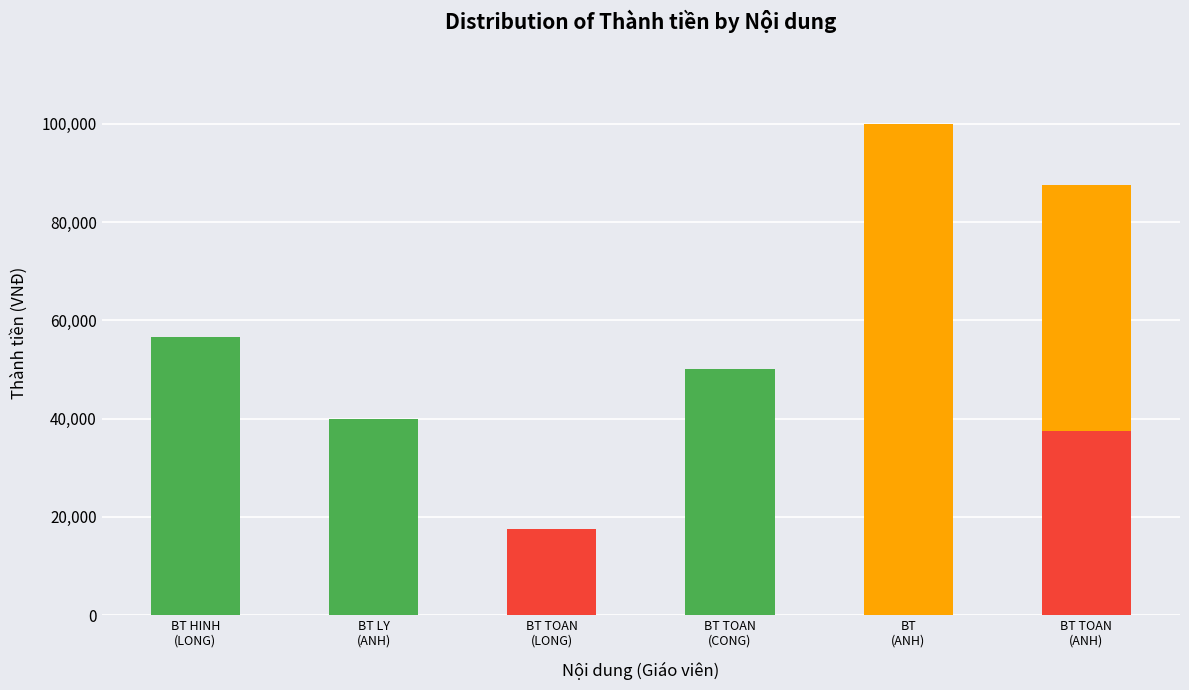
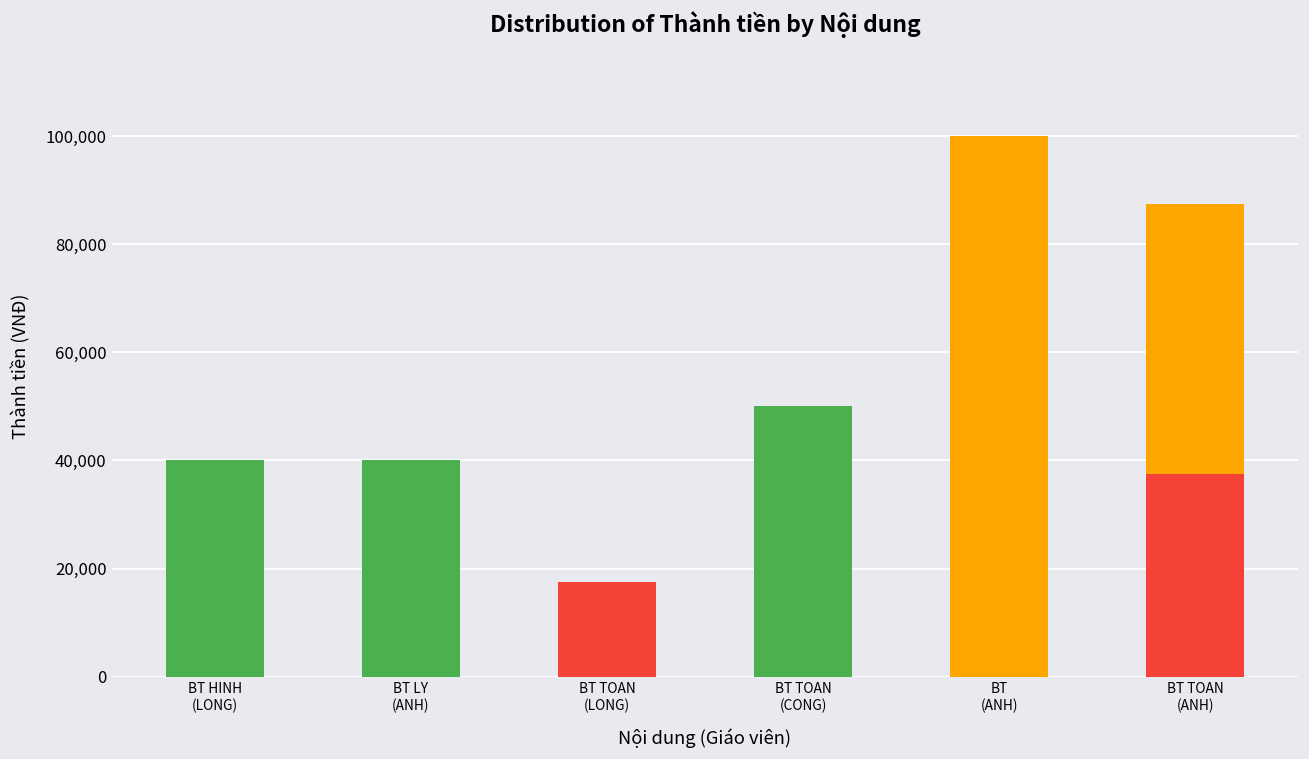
BT HINH (LONG): 57,000 -> 40,000
